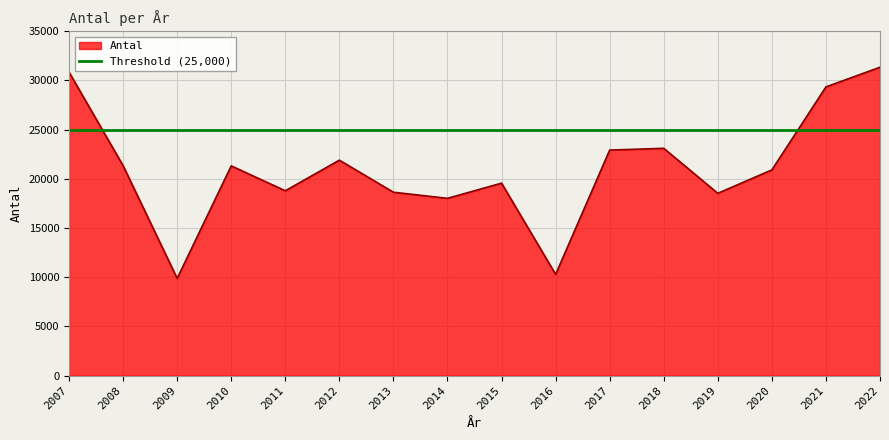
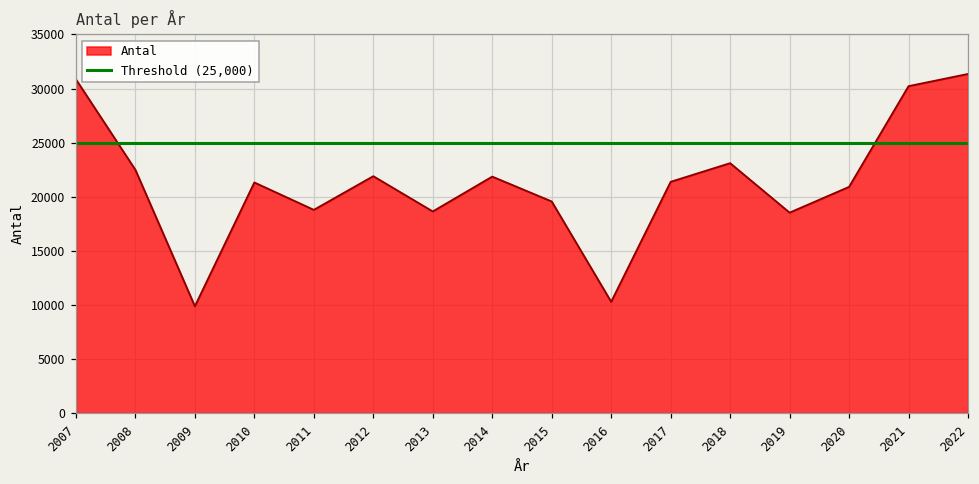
2008: 21000 -> 22000
2014: 18000 -> 22000
2017: 23000 -> 21000
2021: 29000 -> 30000
